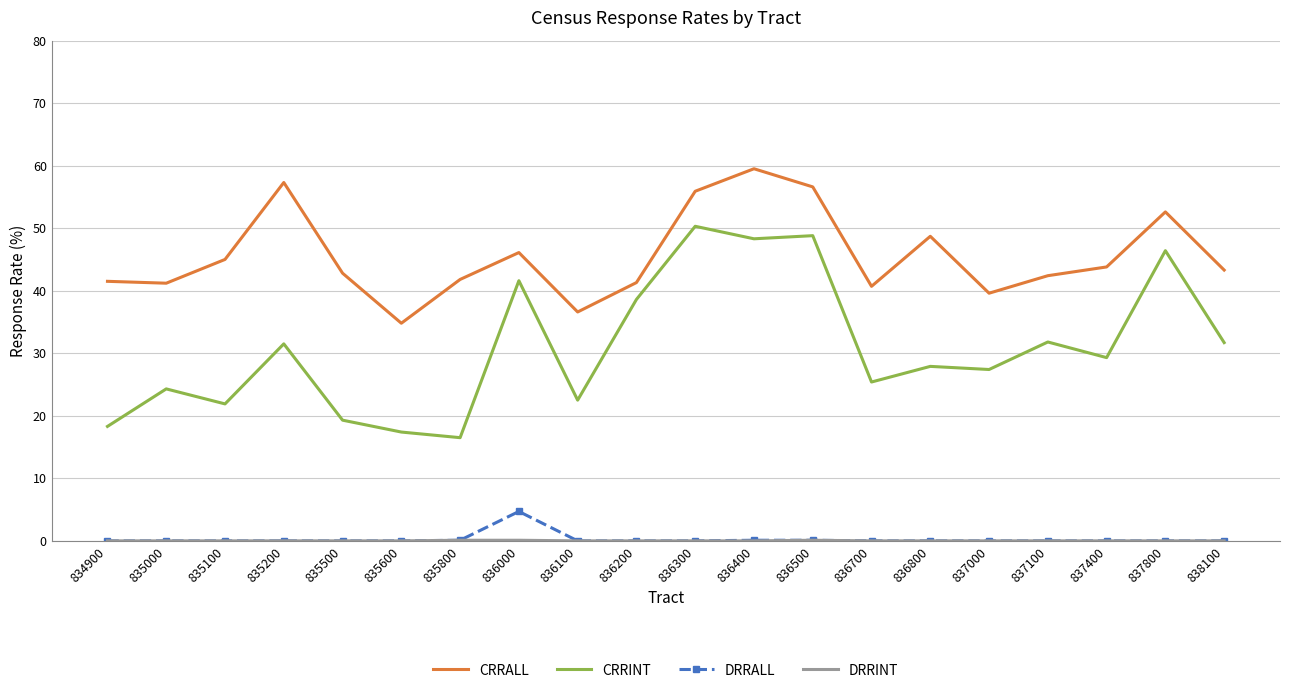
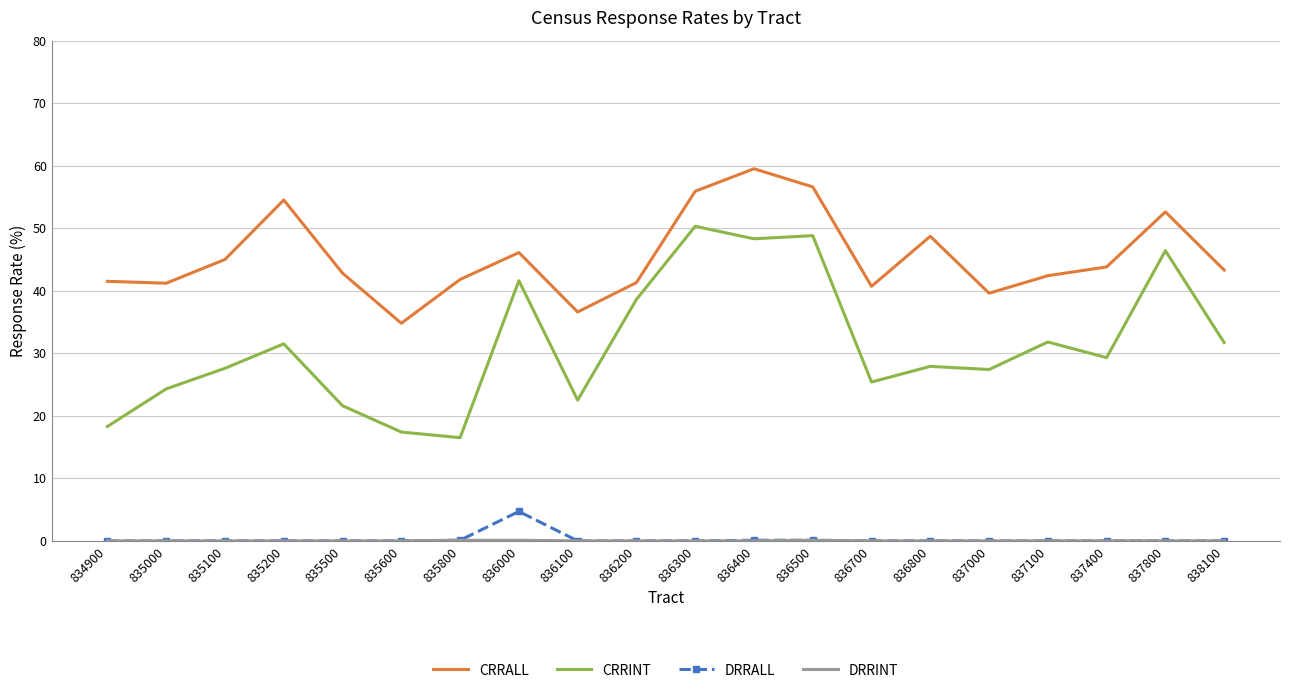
CRRINT, 835100: 22 -> 28
CRRALL, 835200: 57 -> 55
CRRINT, 835500: 19 -> 22
